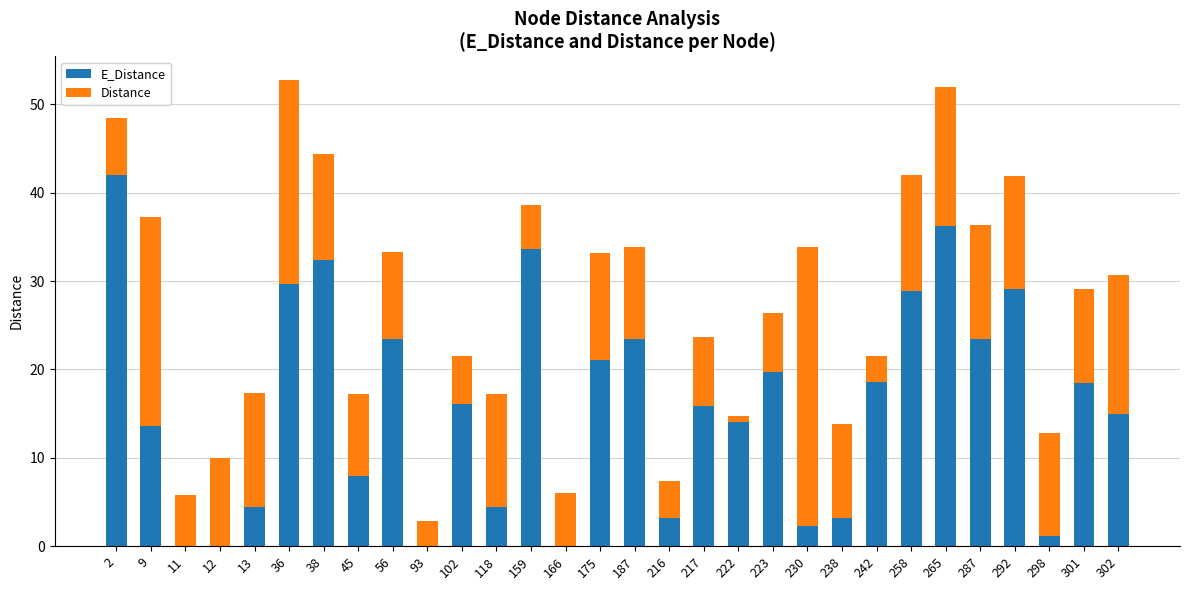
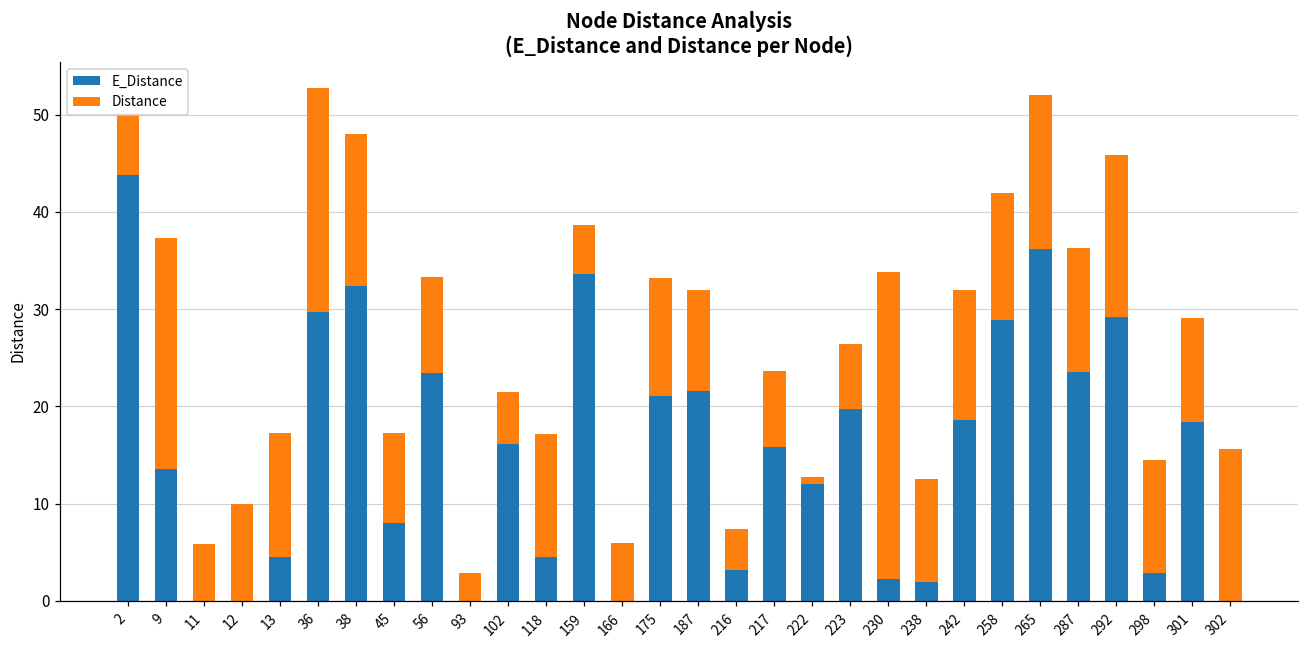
E_Distance, 2: 42 -> 44
Distance, 38: 12 -> 16
E_Distance, 187: 23 -> 22
E_Distance, 222: 14 -> 12
E_Distance, 238: 3 -> 2
Distance, 242: 3 -> 13
Distance, 292: 13 -> 17
E_Distance, 298: 1 -> 3
E_Distance, 302: 15 -> 0
